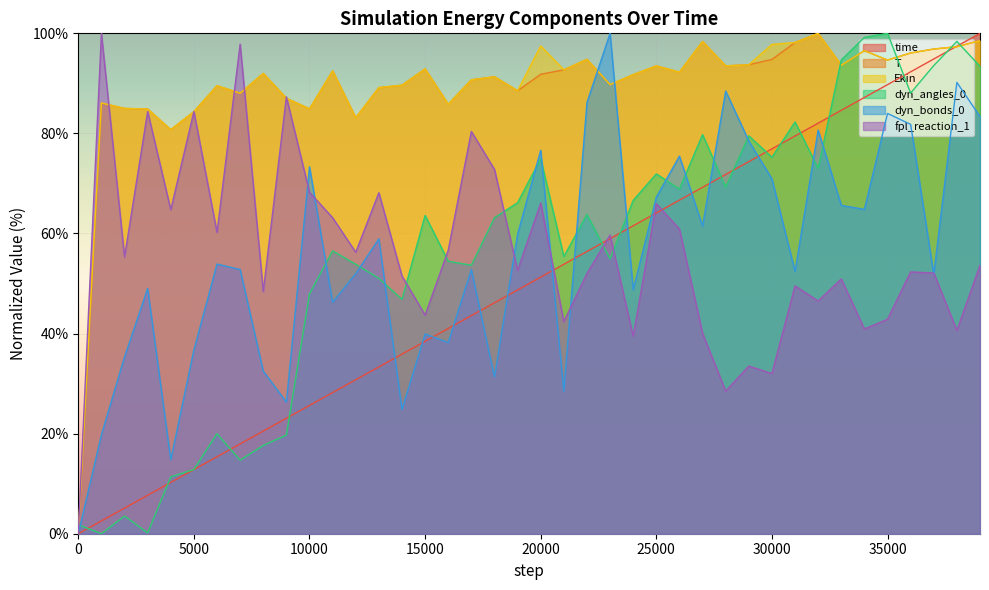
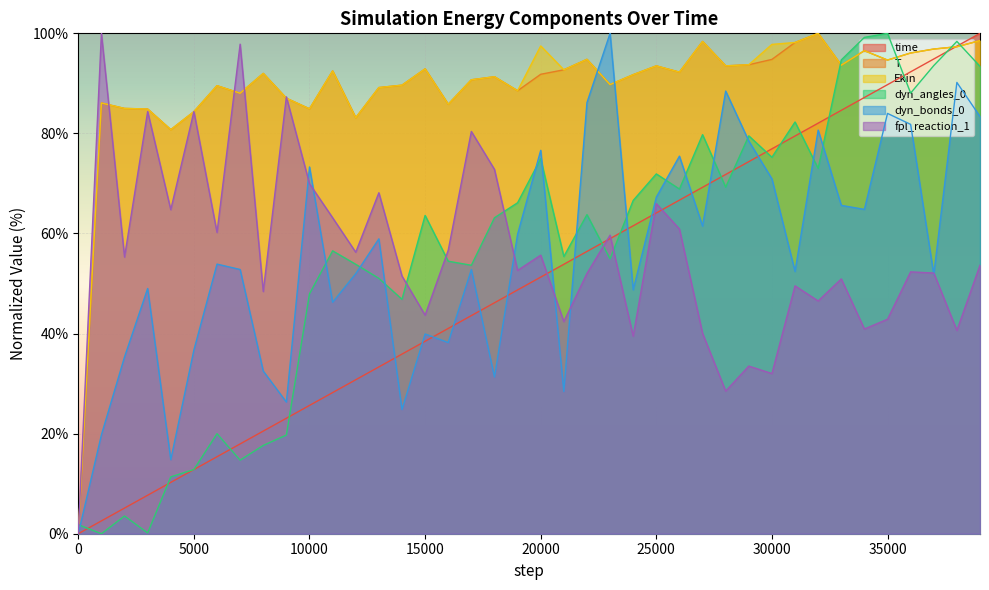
fpl_reaction_1, 10000: 68% -> 70%
fpl_reaction_1, 20000: 66% -> 56%
